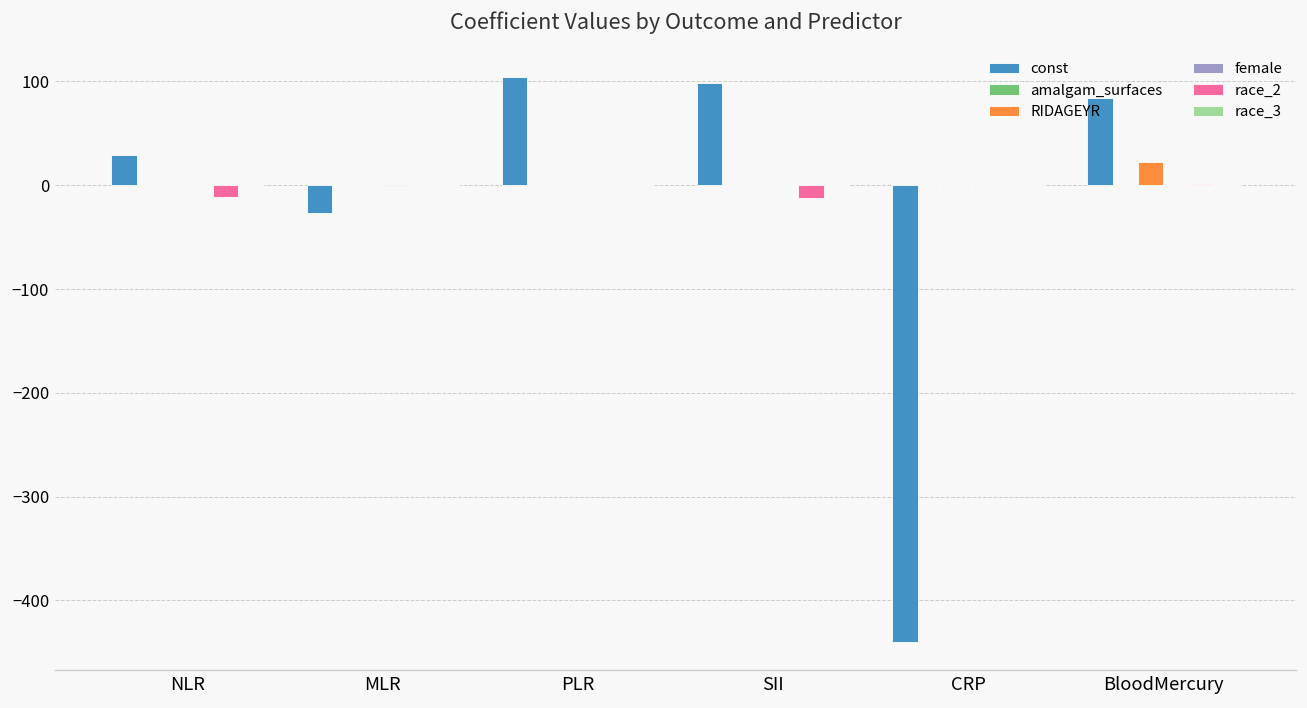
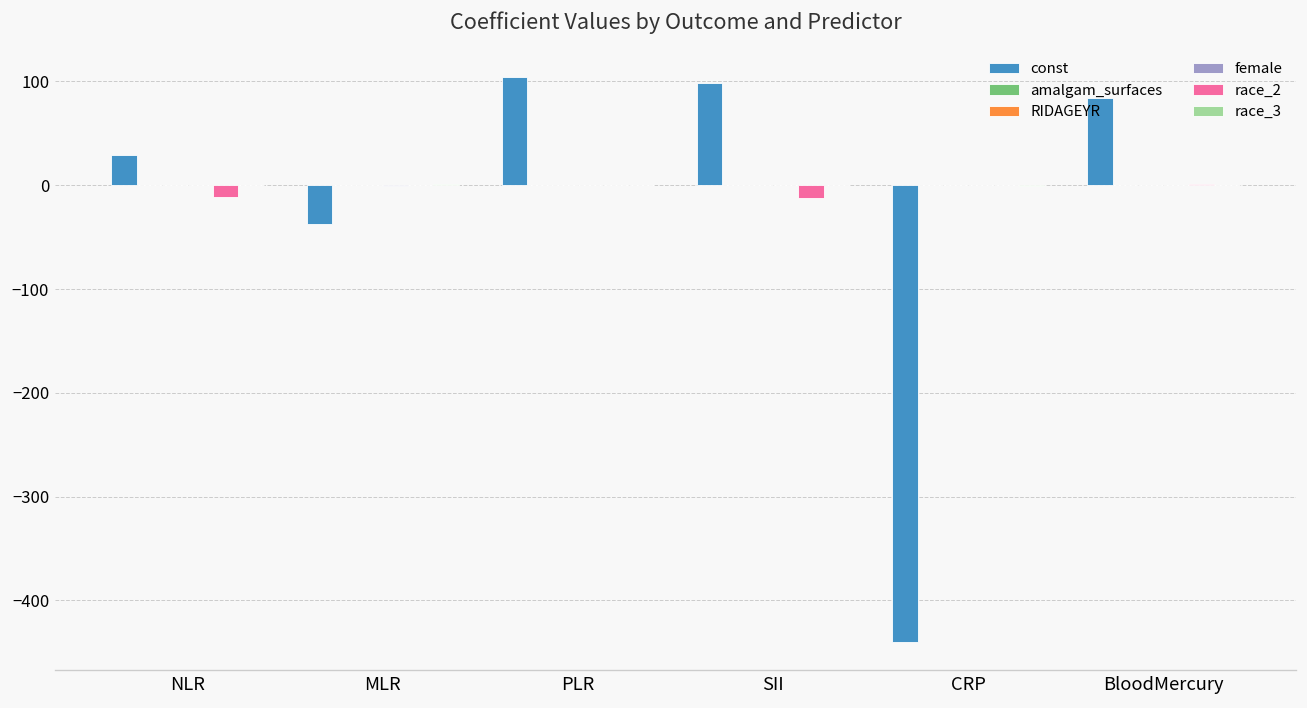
const, MLR: -30 -> -40
RIDAGEYR, BloodMercury: 20 -> 0
